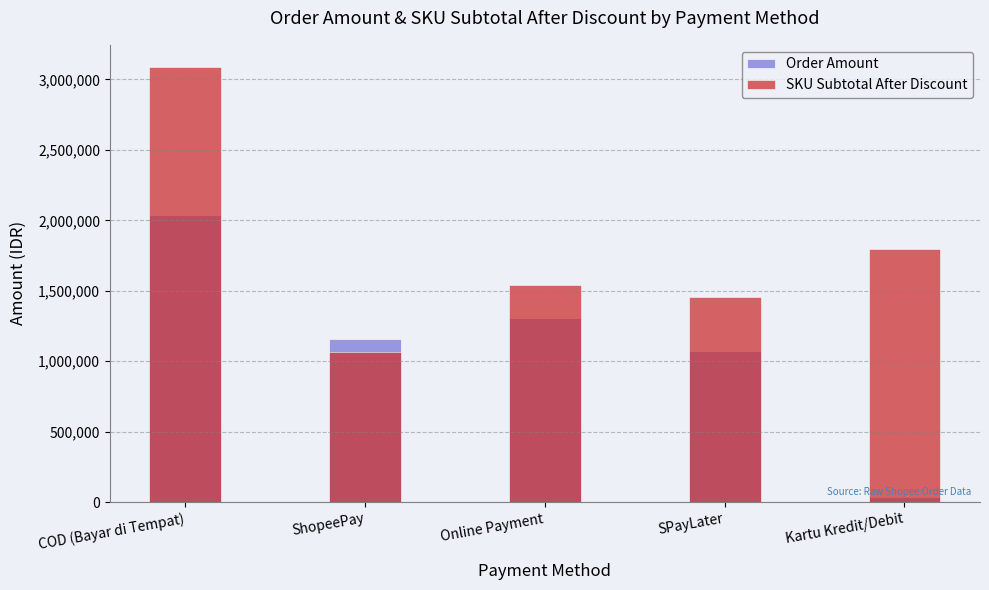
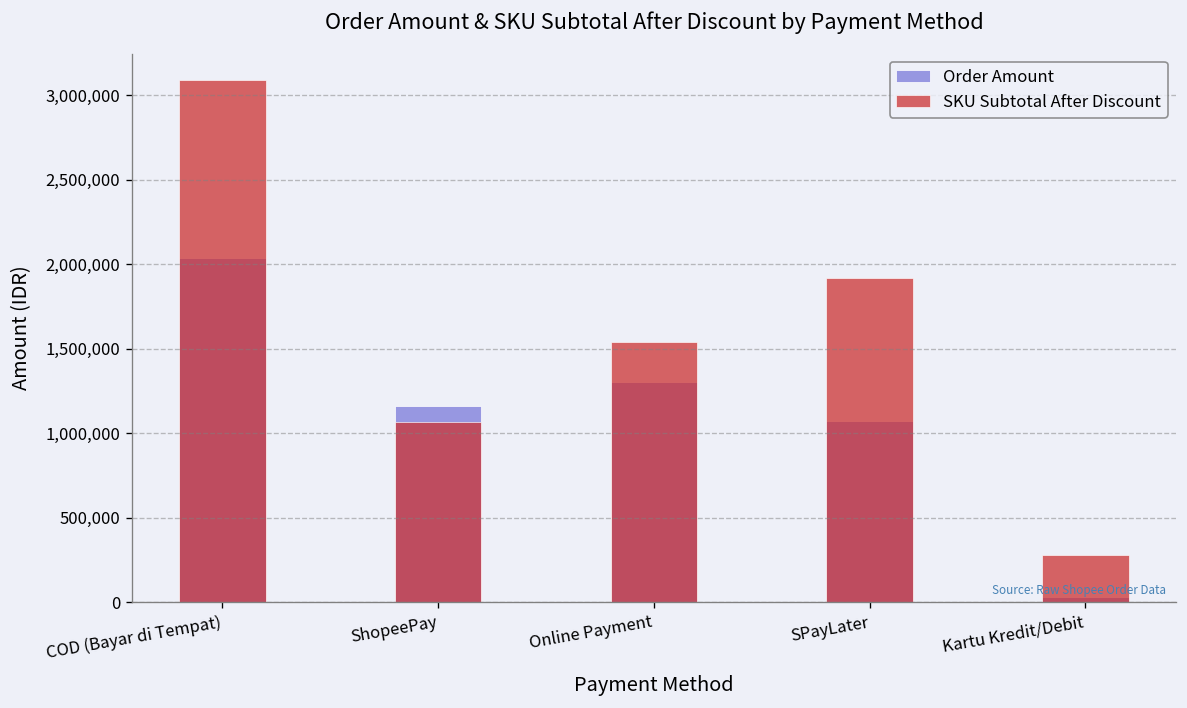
SKU Subtotal After Discount, SPayLater: 1,450,000 -> 1,920,000
SKU Subtotal After Discount, Kartu Kredit/Debit: 1,790,000 -> 280,000
